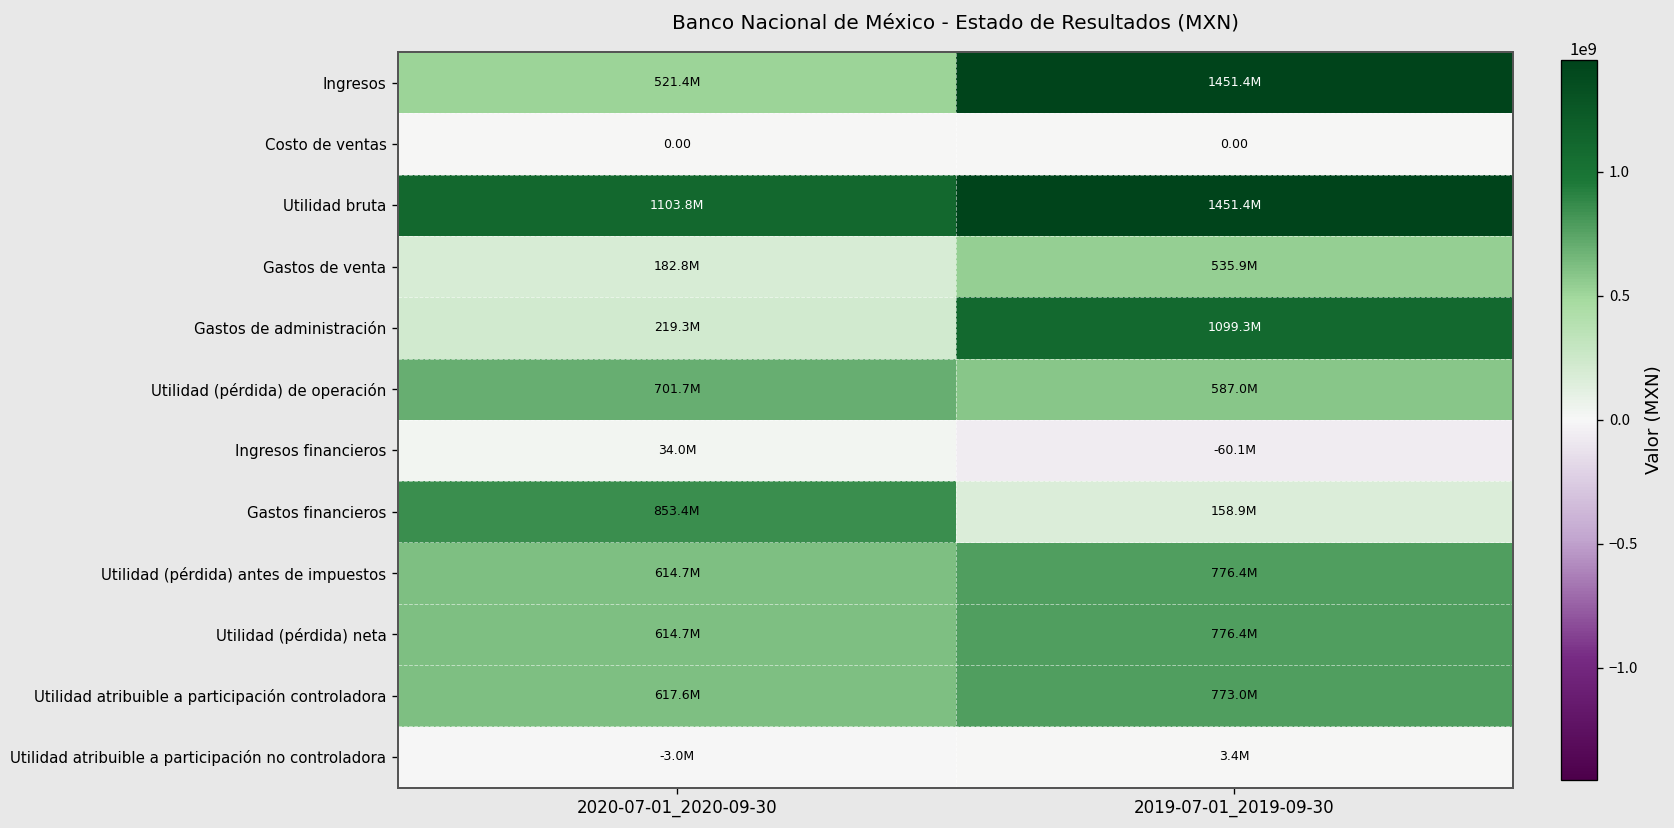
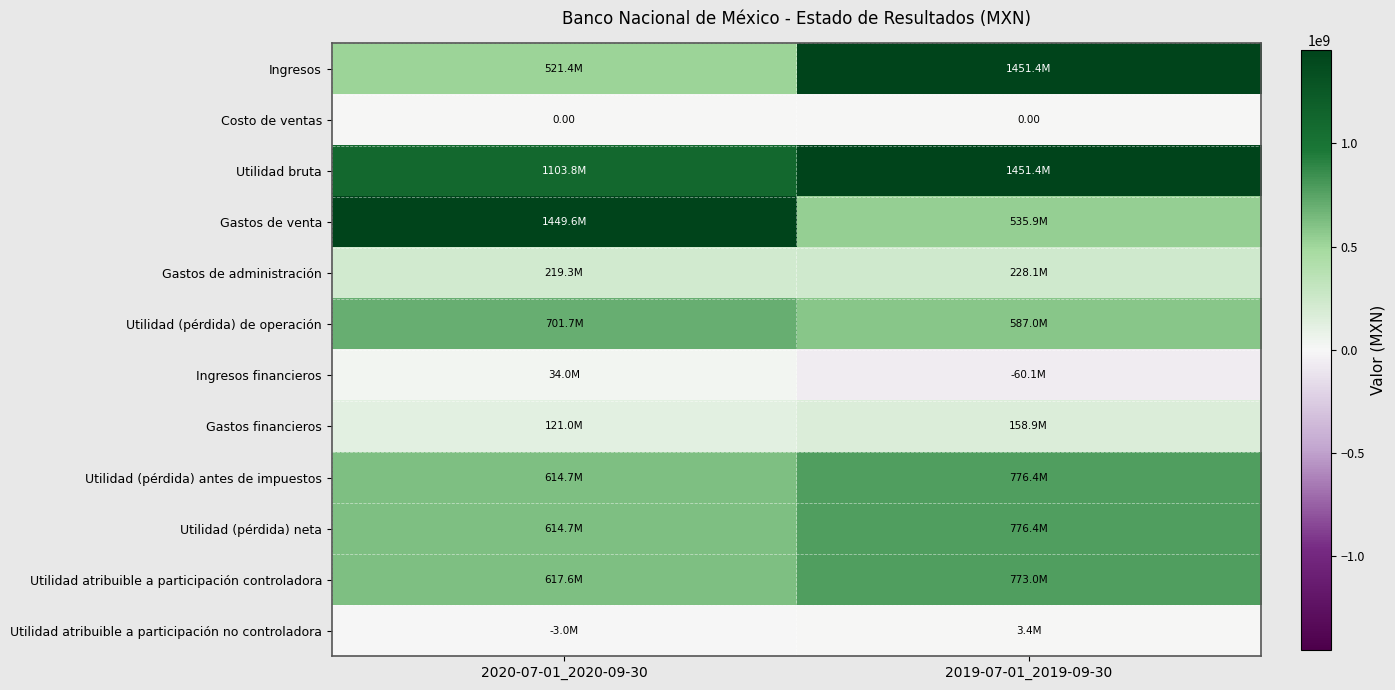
Gastos de venta, 2020-07-01_2020-09-30: 182.8M -> 1449.6M
Gastos de administración, 2019-07-01_2019-09-30: 1099.3M -> 228.1M
Gastos financieros, 2020-07-01_2020-09-30: 853.4M -> 121.0M
